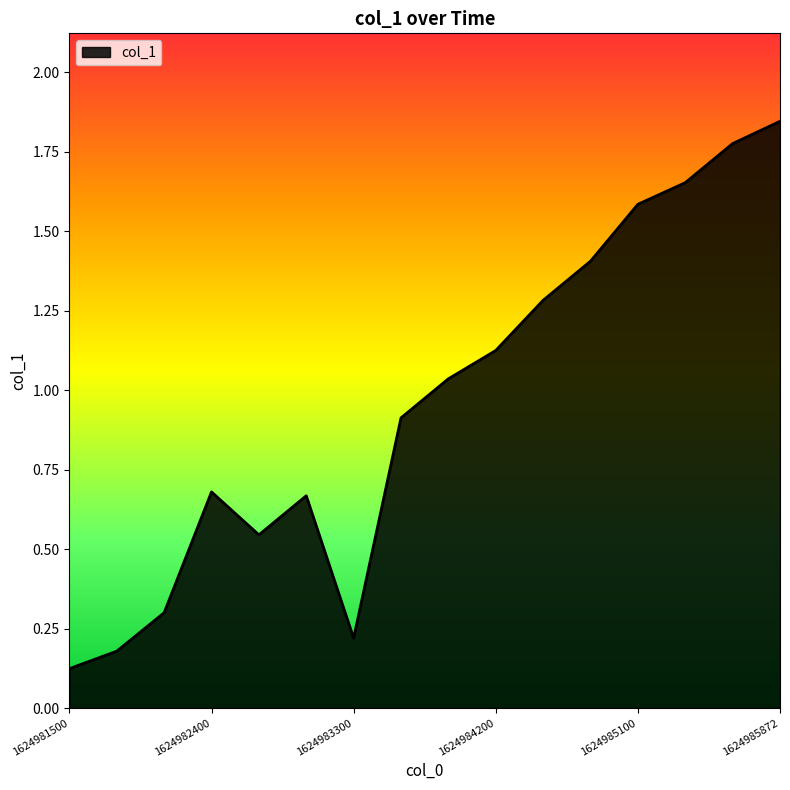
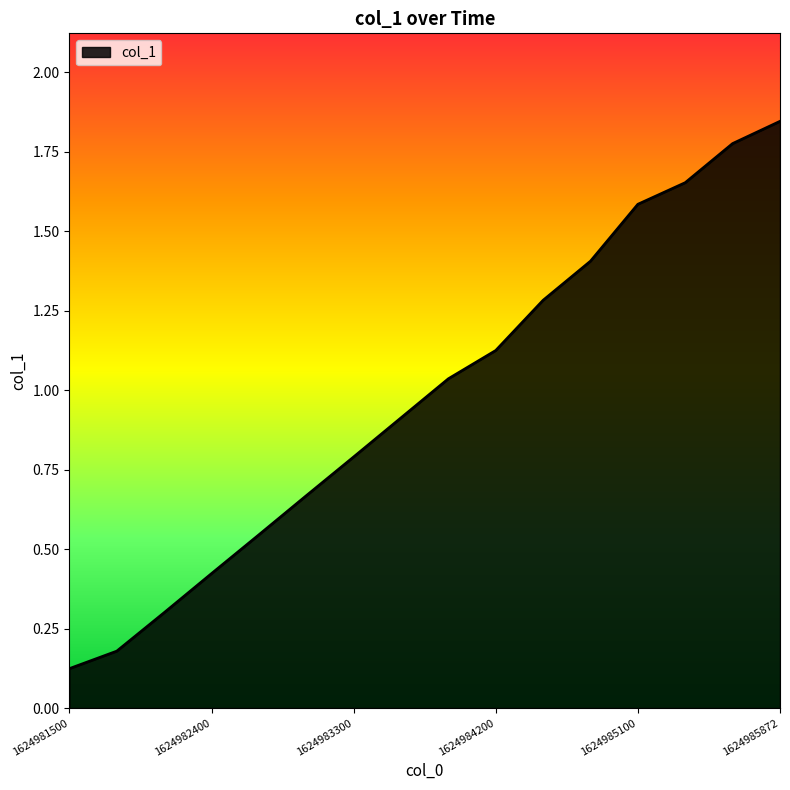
1624982400: 0.68 -> 0.42
1624983300: 0.22 -> 0.79
